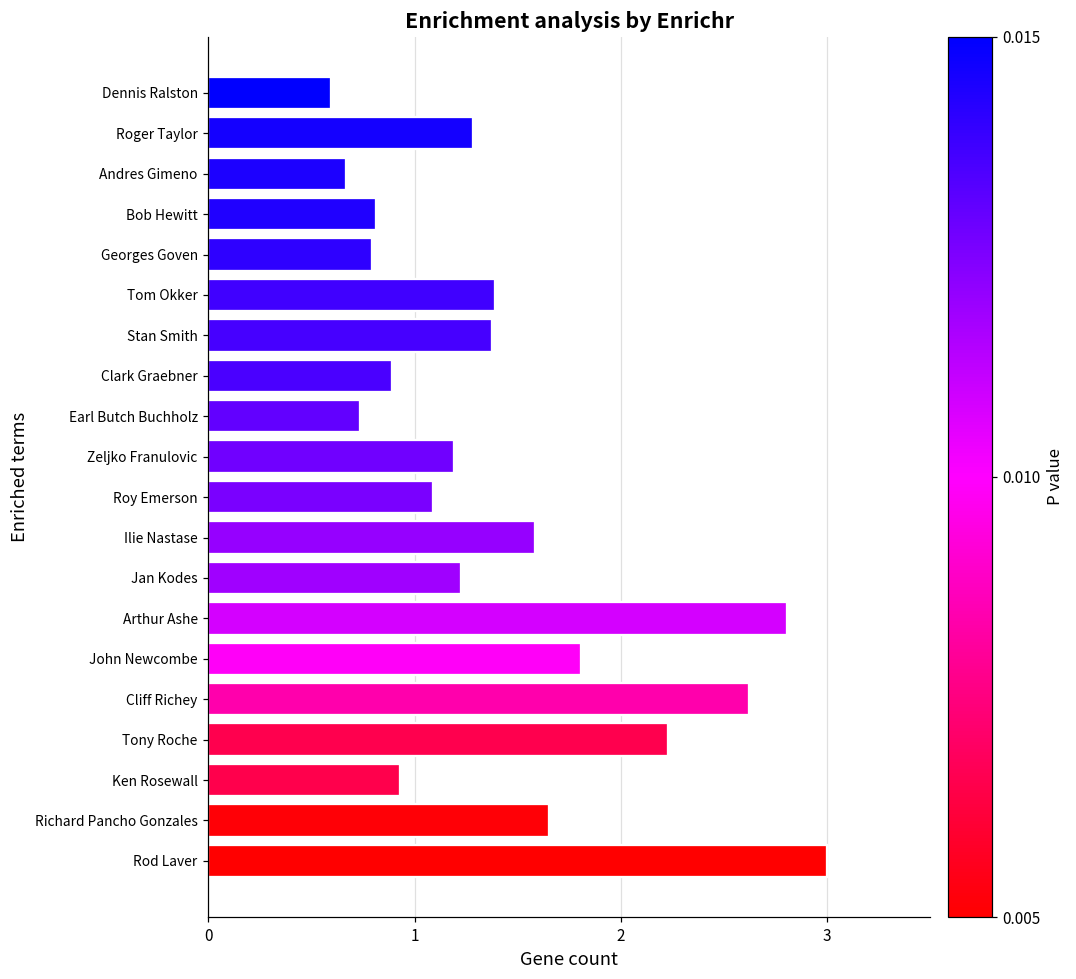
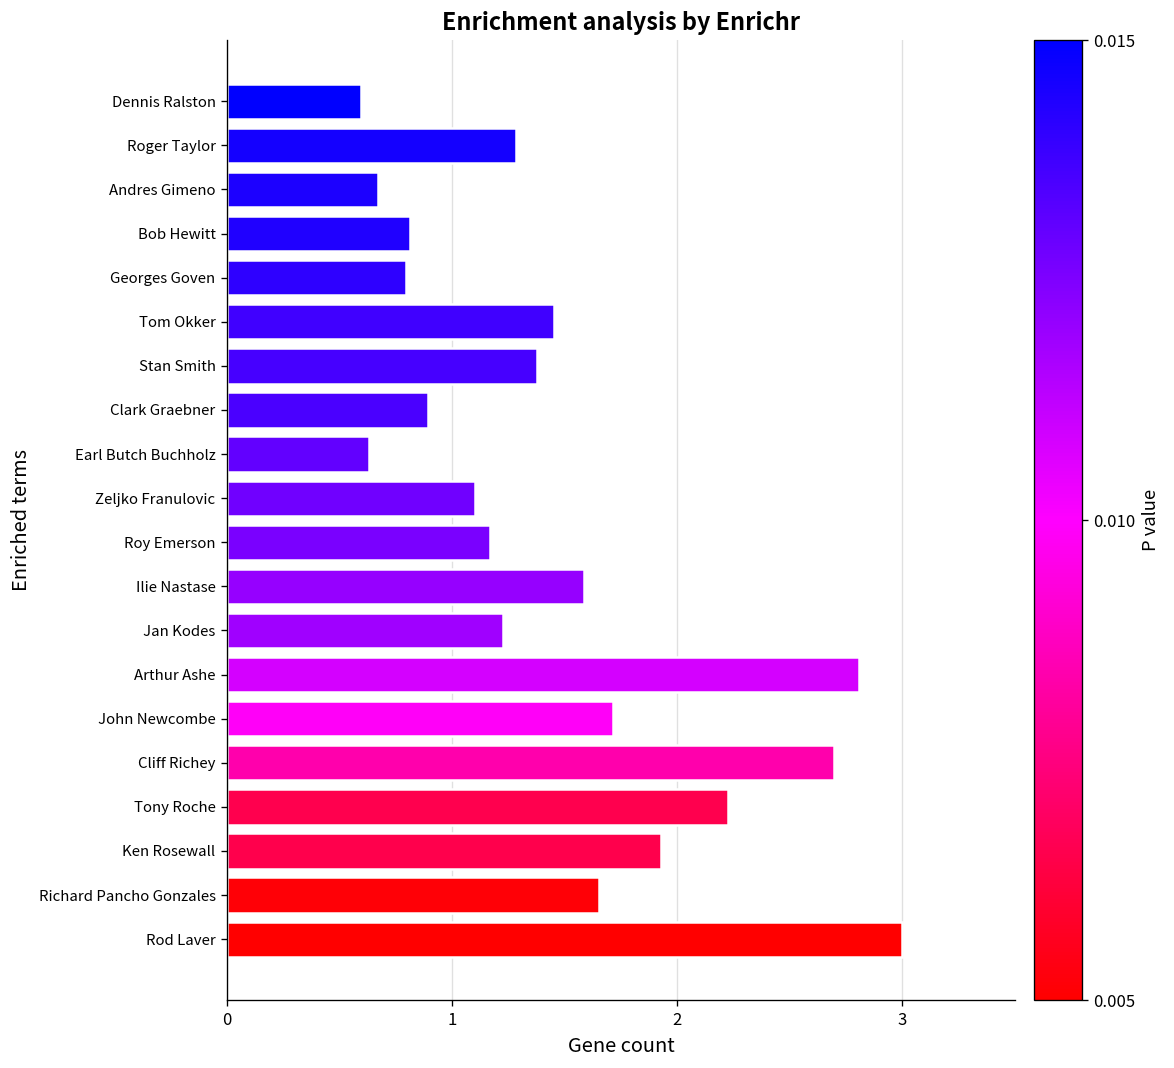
Tom Okker: 1.39 -> 1.45
Earl Butch Buchholz: 0.73 -> 0.63
Zeljko Franulovic: 1.19 -> 1.10
Roy Emerson: 1.09 -> 1.17
John Newcombe: 1.81 -> 1.72
Cliff Richey: 2.62 -> 2.70
Ken Rosewall: 0.93 -> 1.93
